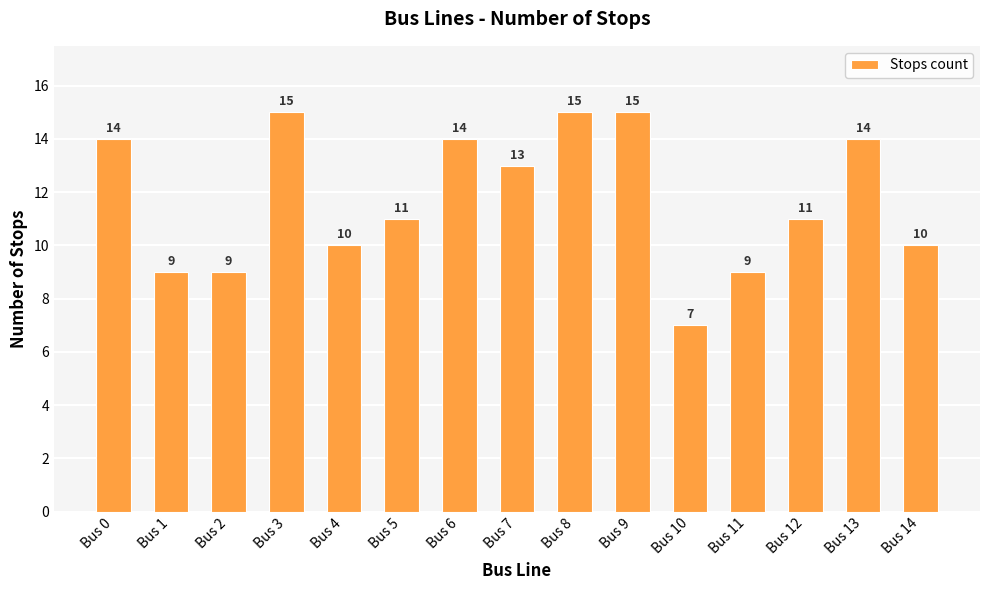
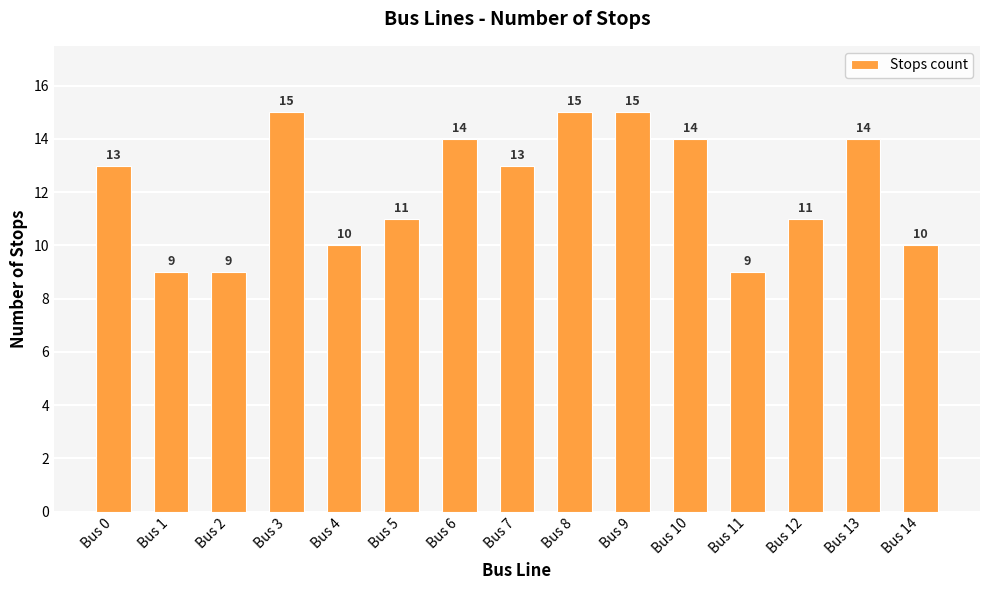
Bus 0: 14 -> 13
Bus 10: 7 -> 14
